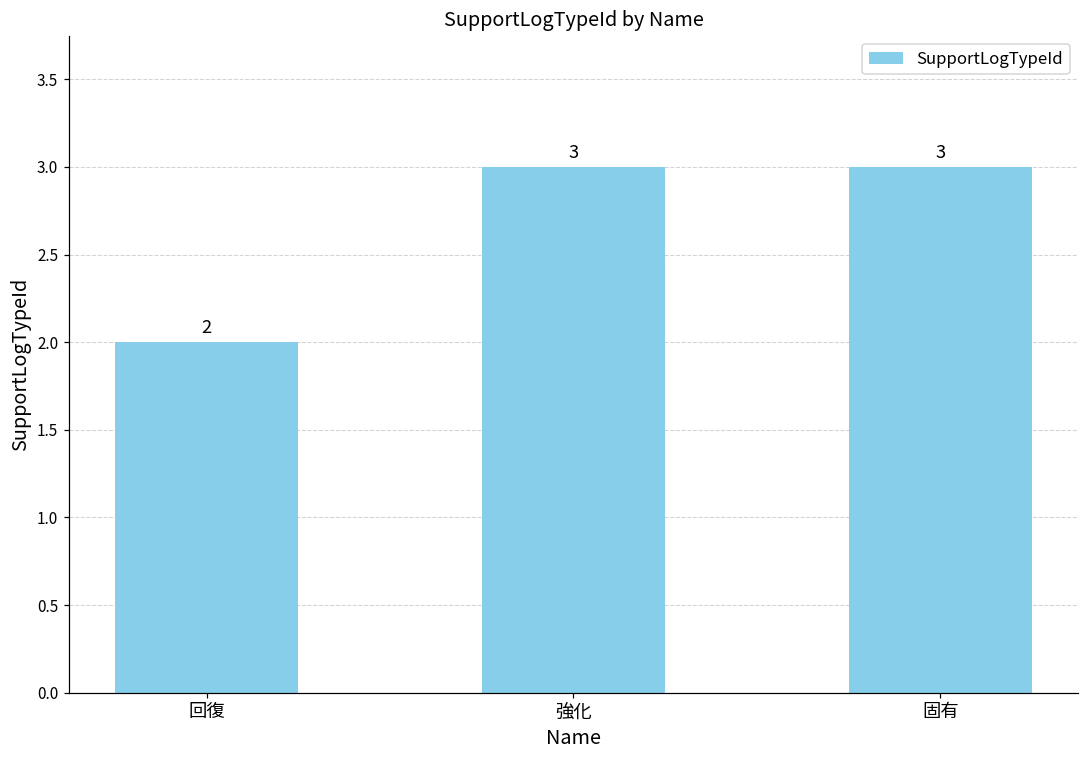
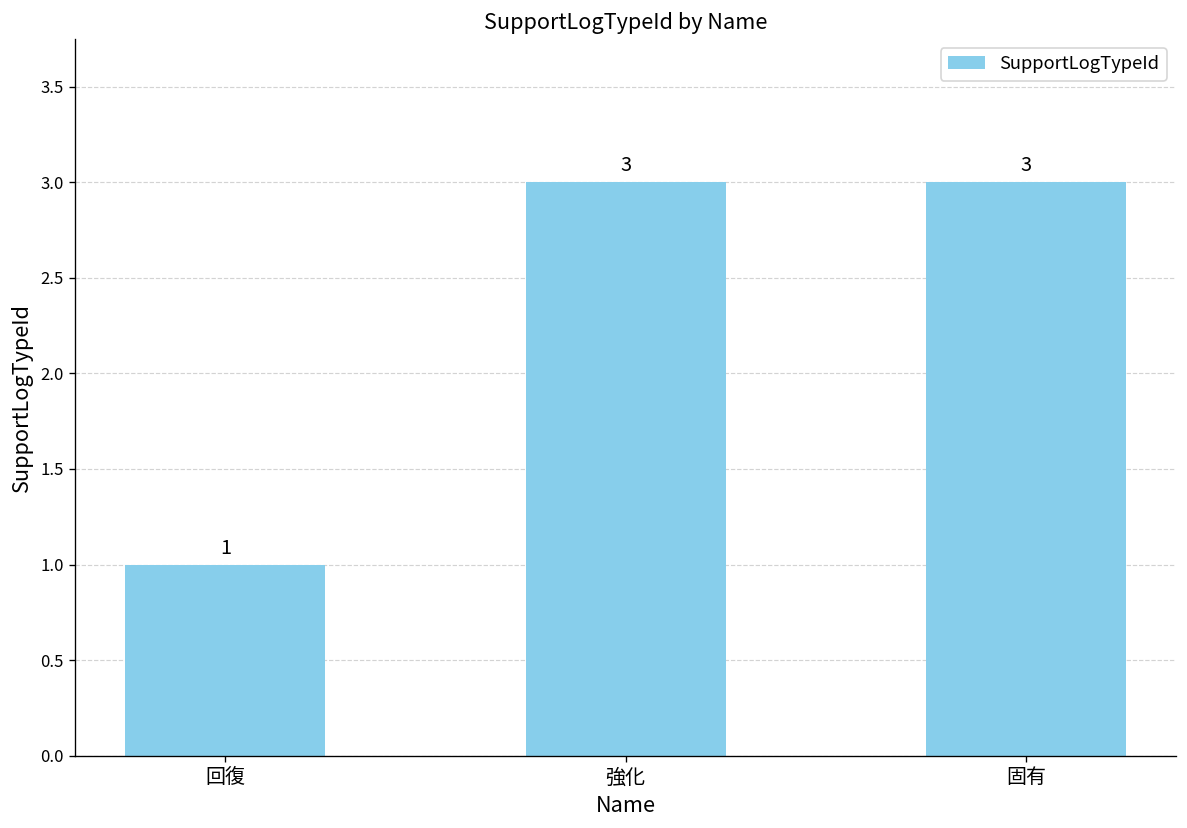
回復: 2 -> 1
